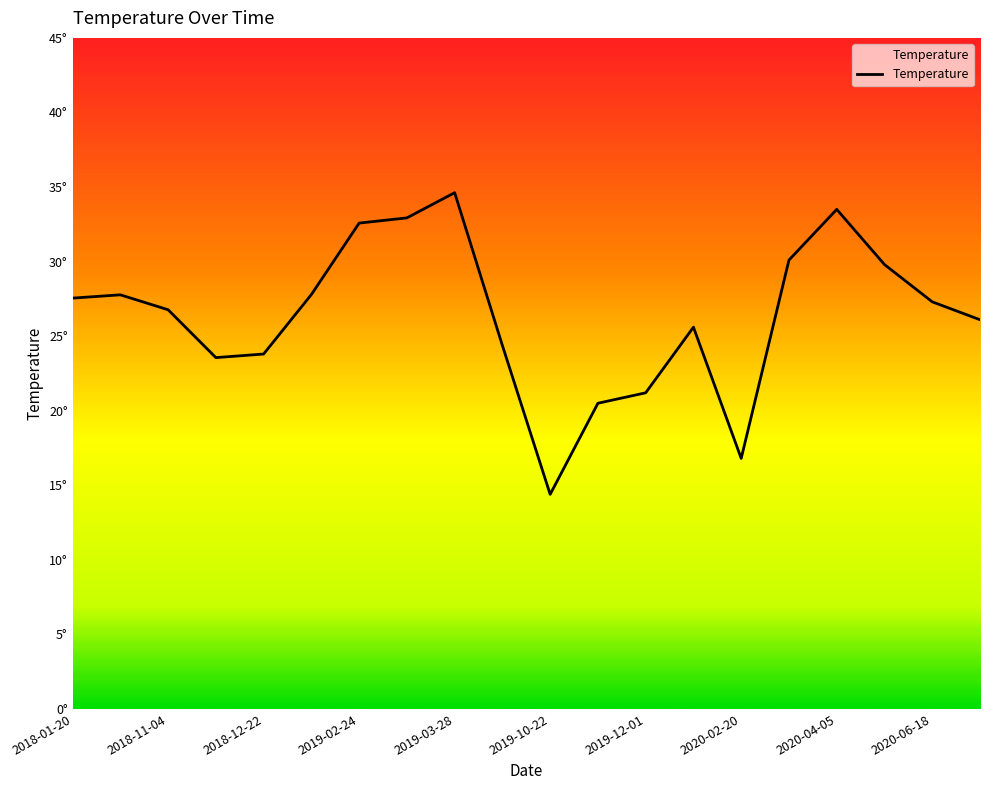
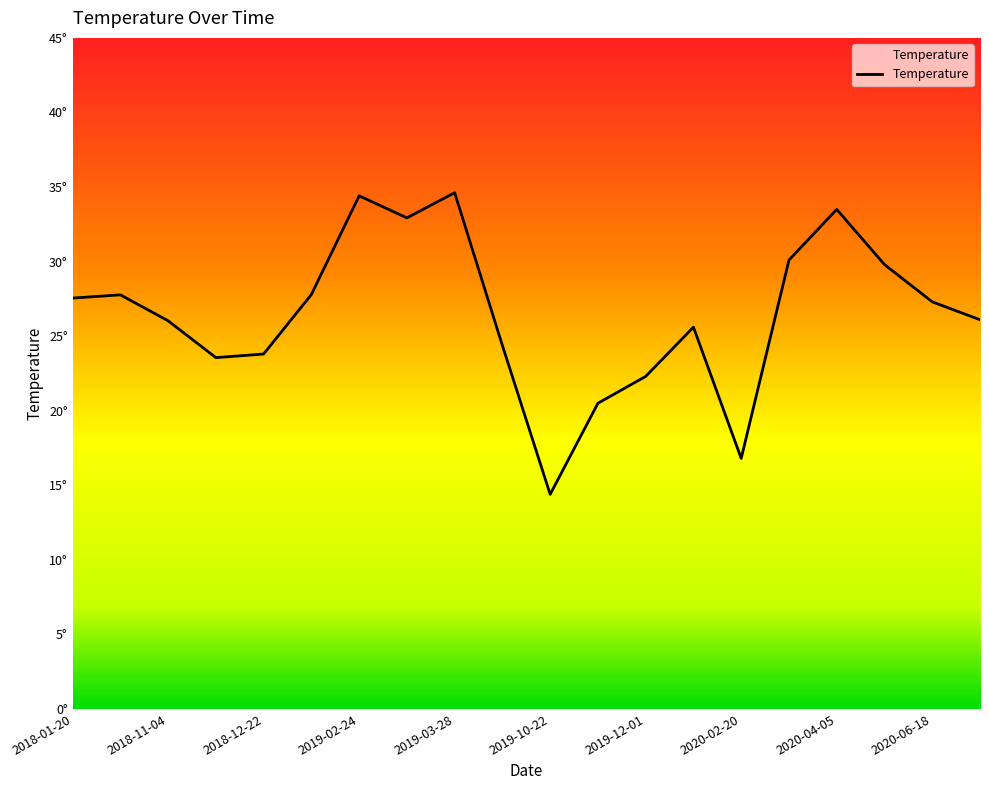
2018-11-04: 26.8° -> 26.0°
2019-02-24: 32.6° -> 34.4°
2019-12-01: 21.2° -> 22.3°
